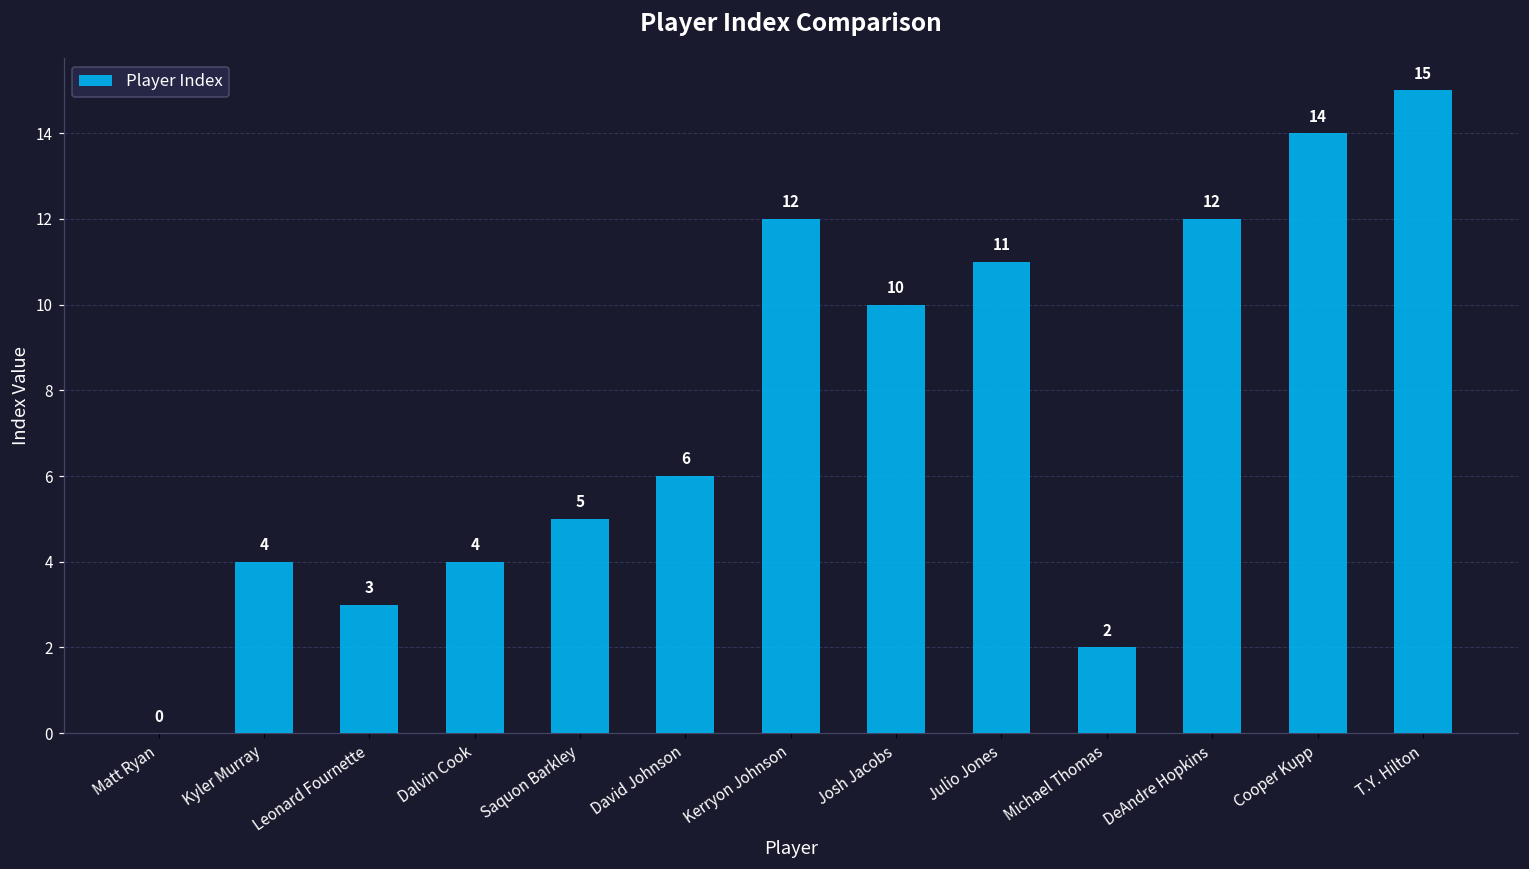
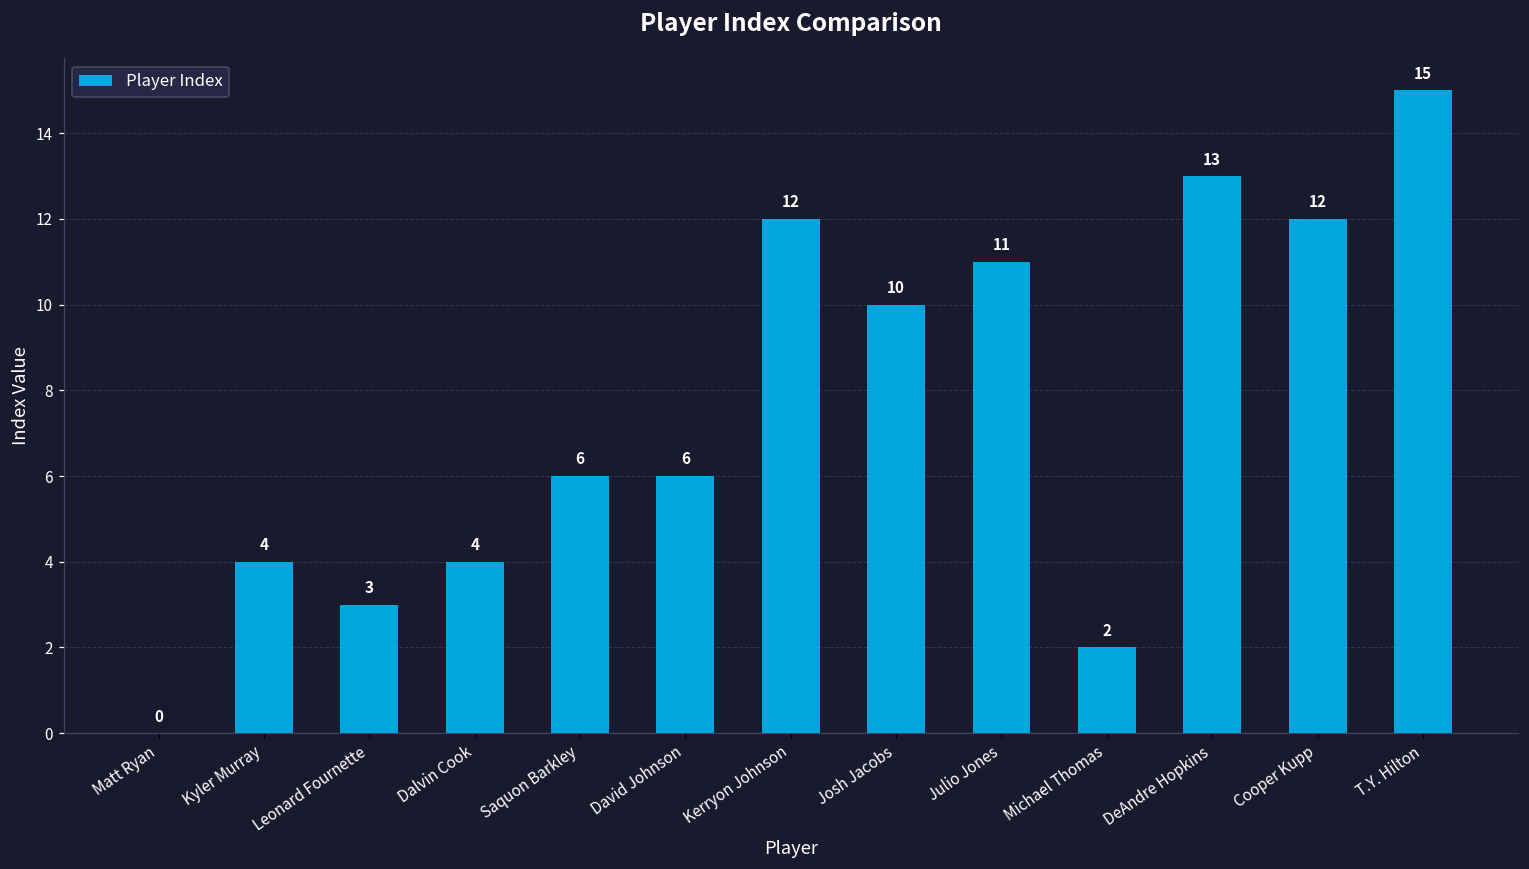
Saquon Barkley: 5 -> 6
DeAndre Hopkins: 12 -> 13
Cooper Kupp: 14 -> 12
